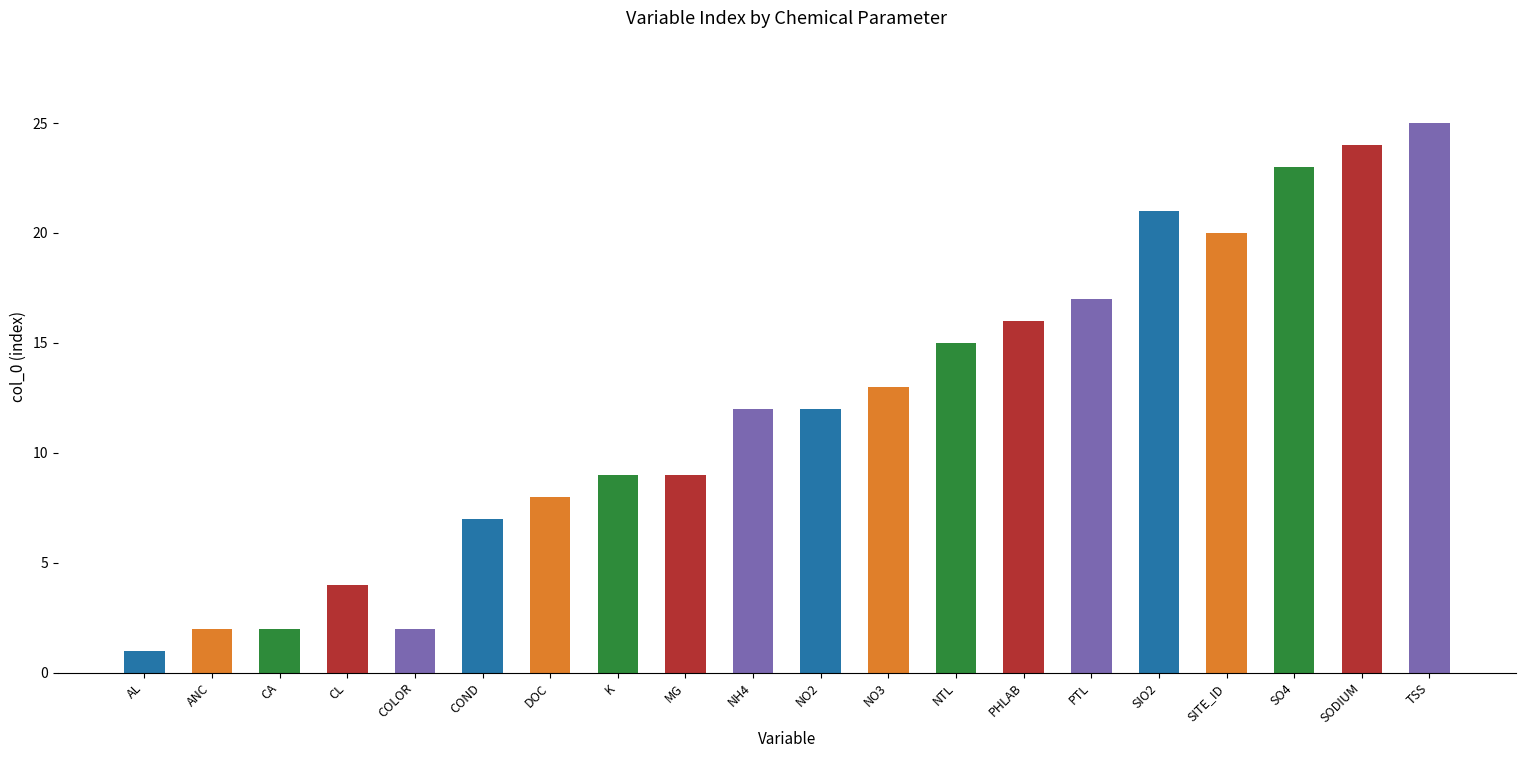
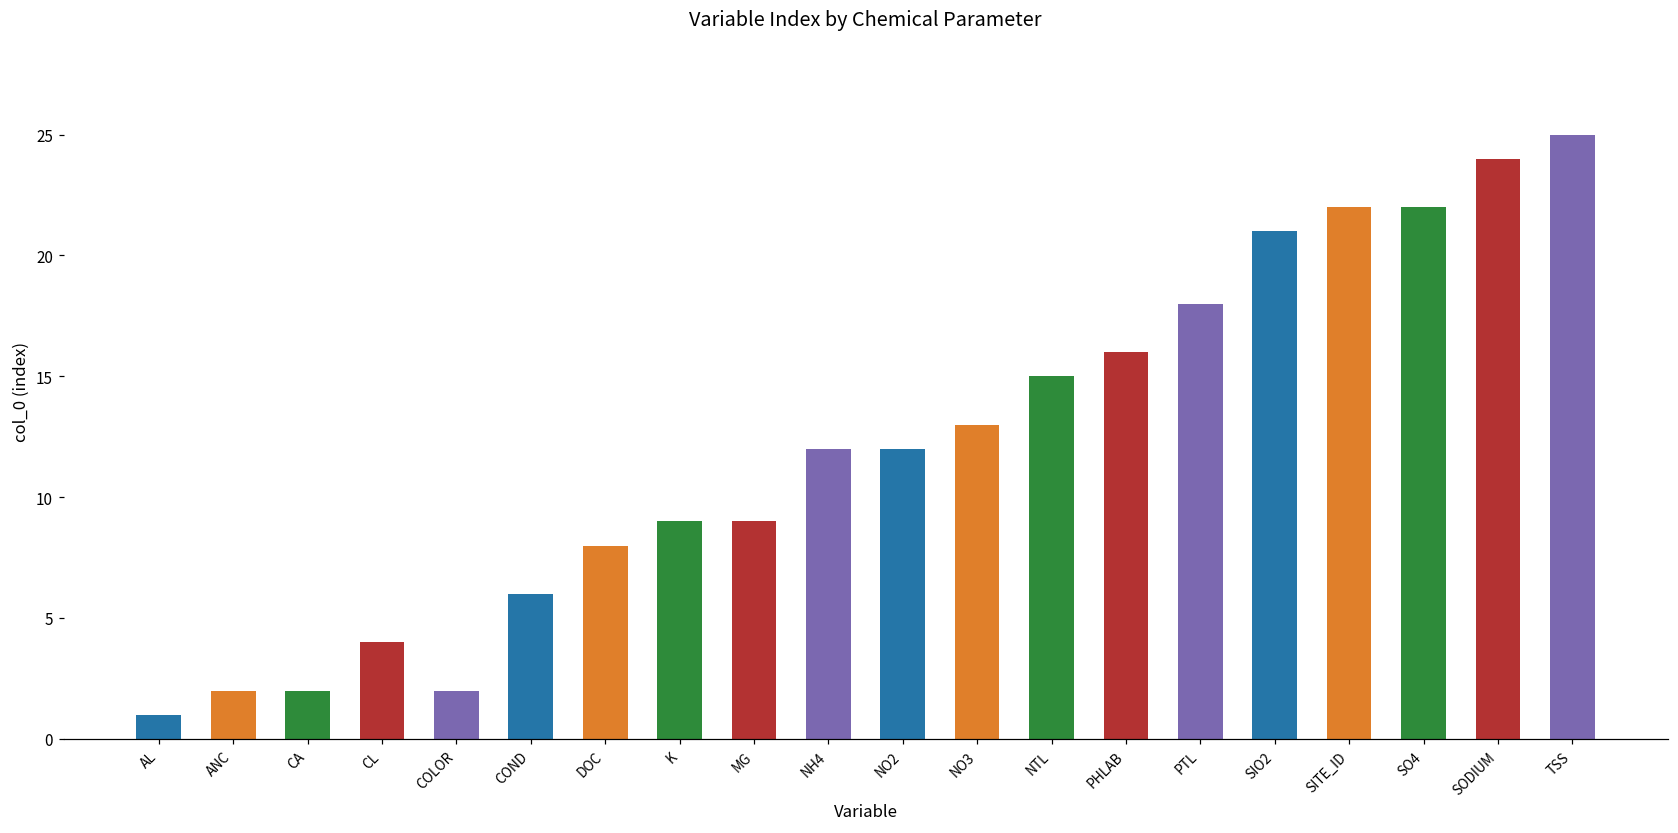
COND: 7 -> 6
PTL: 17 -> 18
SITE_ID: 20 -> 22
SO4: 23 -> 22
